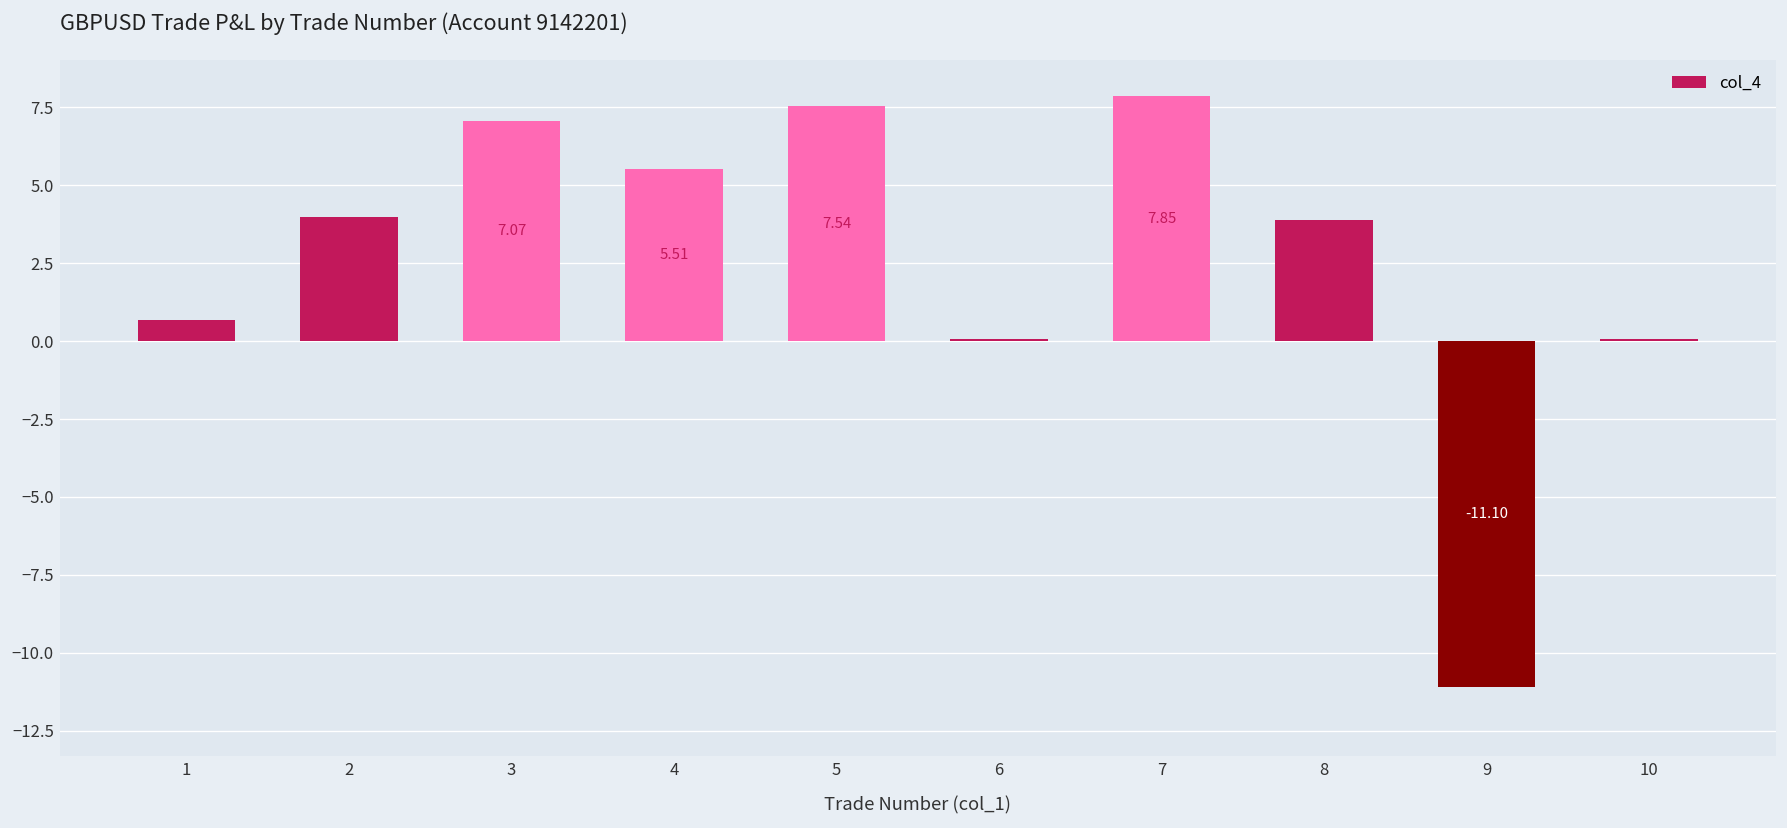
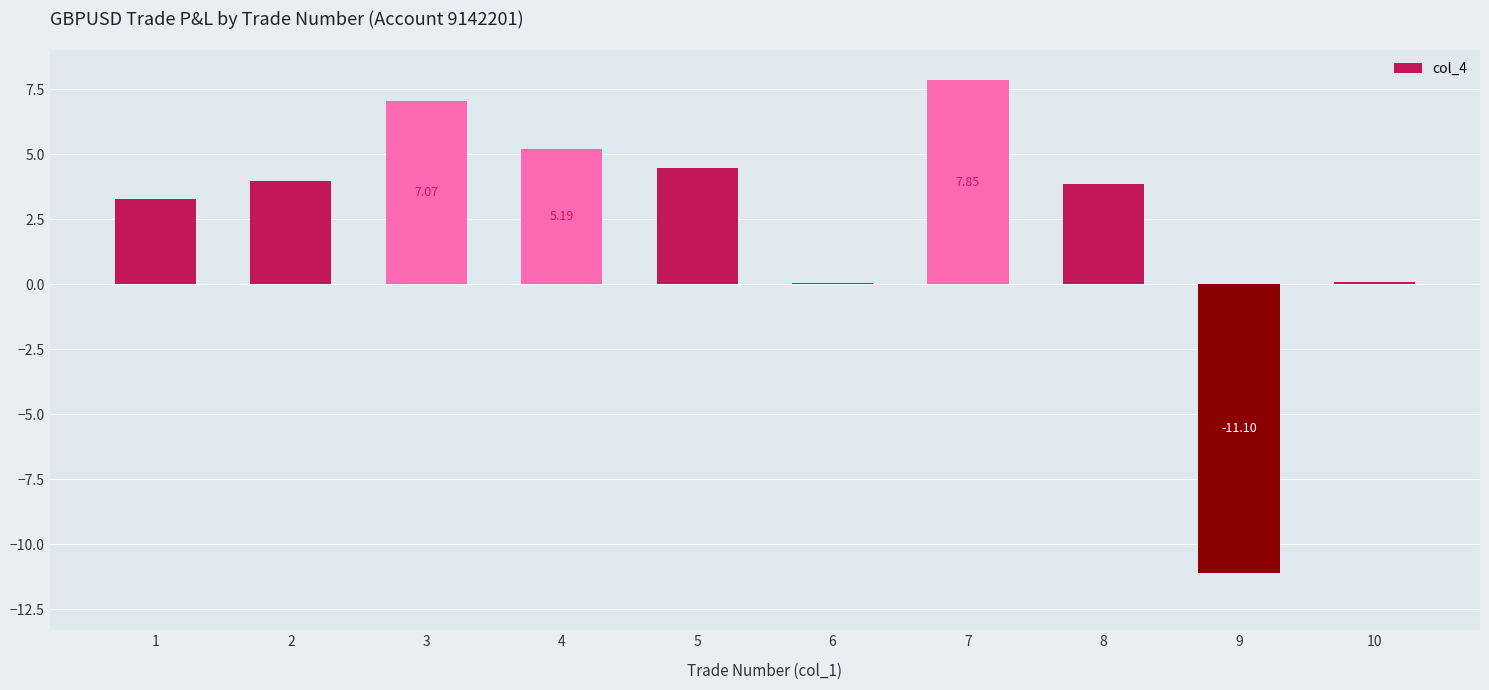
1: 0.7 -> 3.3
4: 5.51 -> 5.19
5: 7.5 -> 4.5
